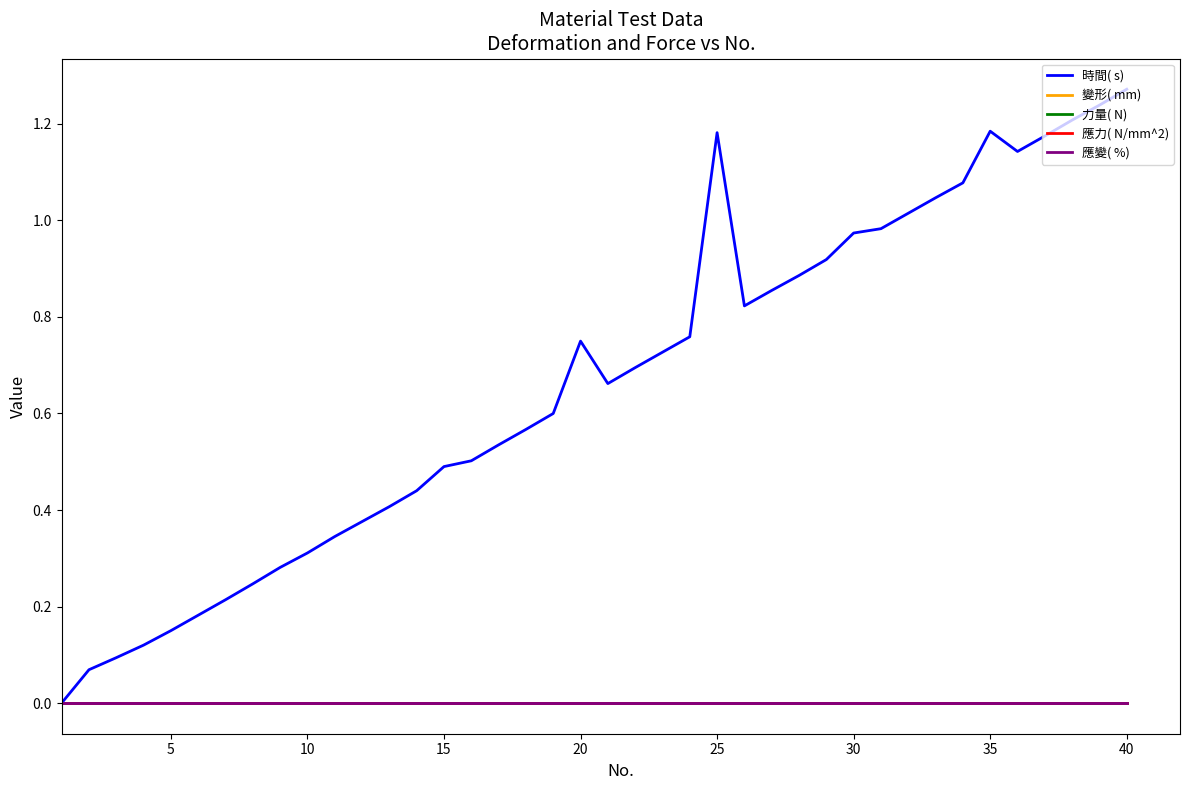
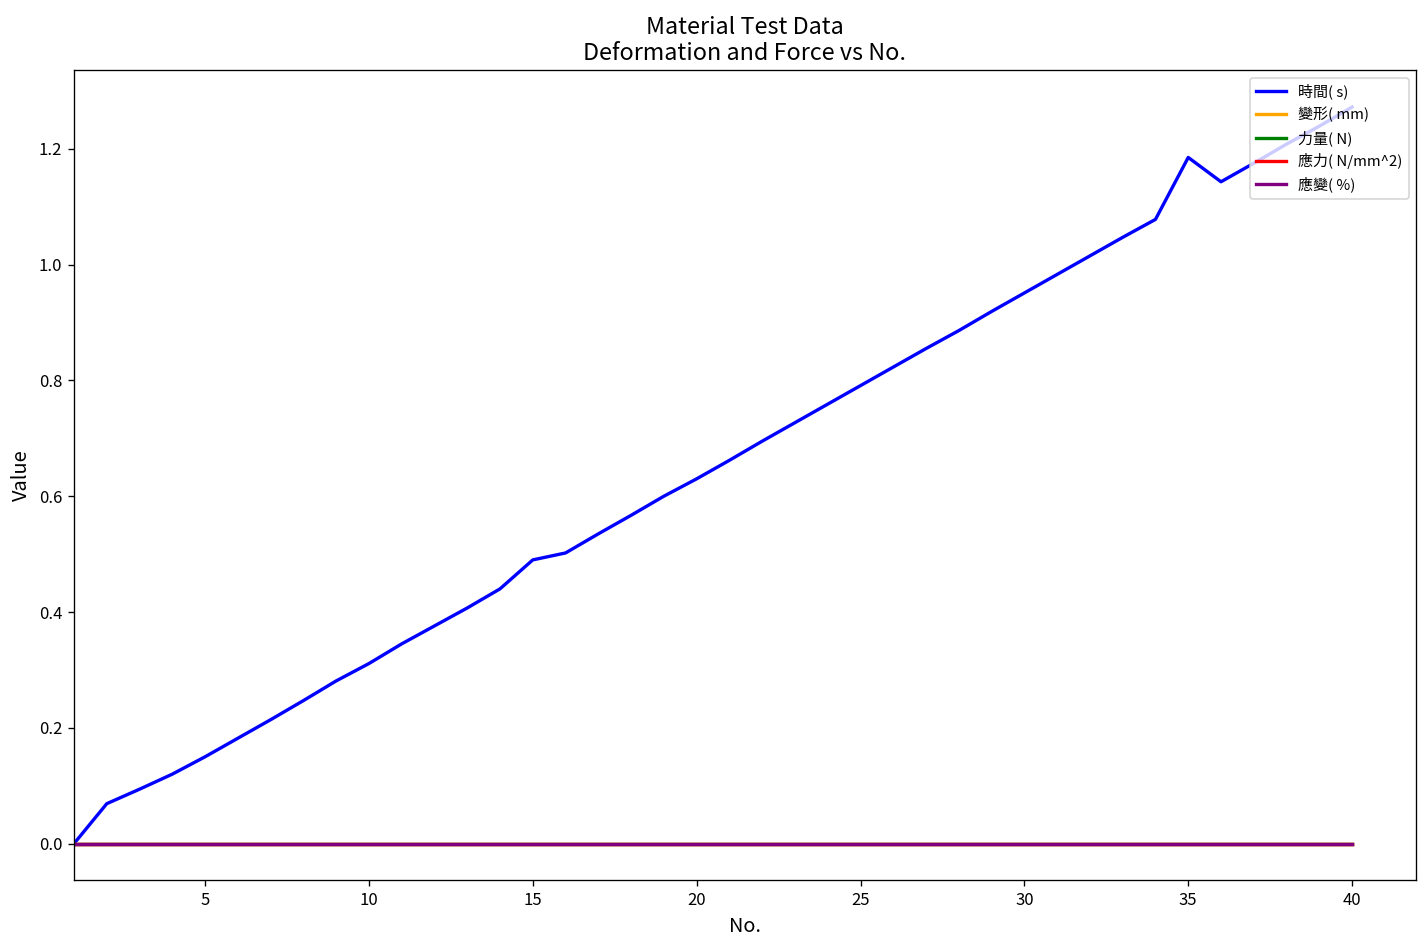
時間( s), 20: 0.75 -> 0.63
時間( s), 25: 1.18 -> 0.79
時間( s), 30: 0.97 -> 0.95
